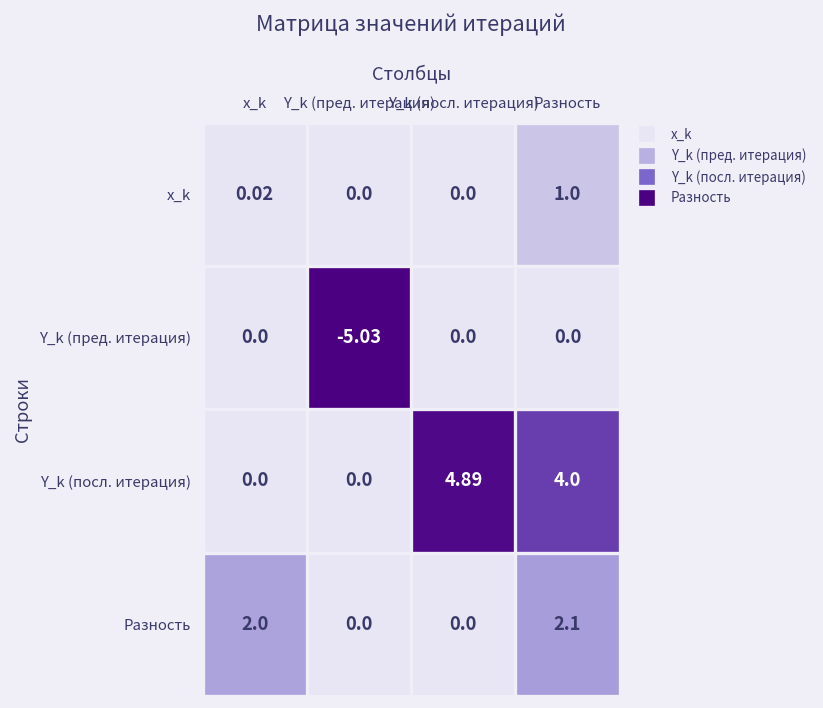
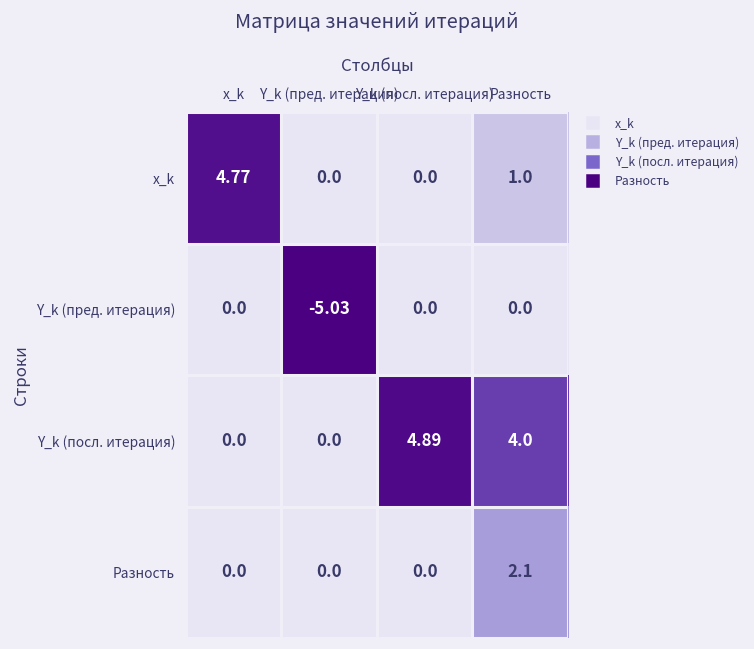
x_k, x_k: 0.02 -> 4.77
Разность, x_k: 2.0 -> 0.0
